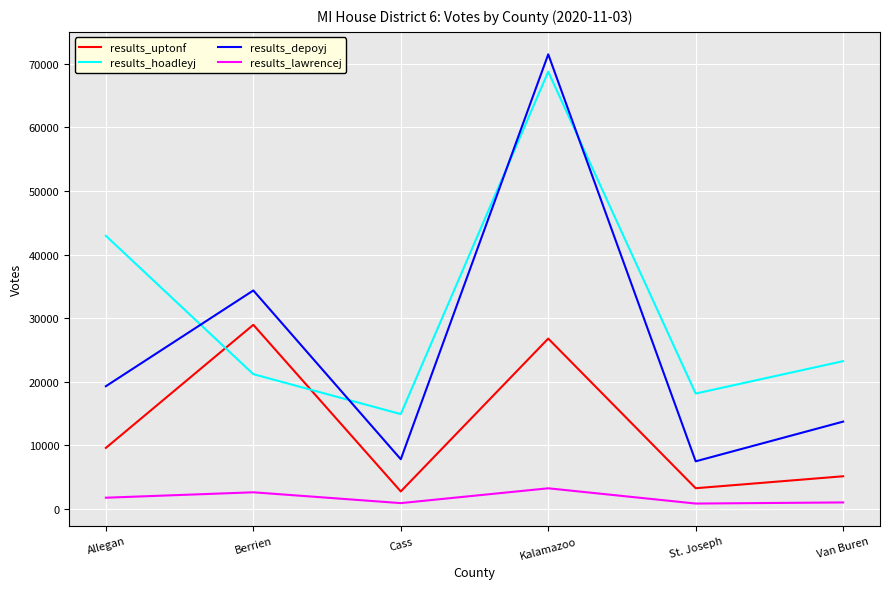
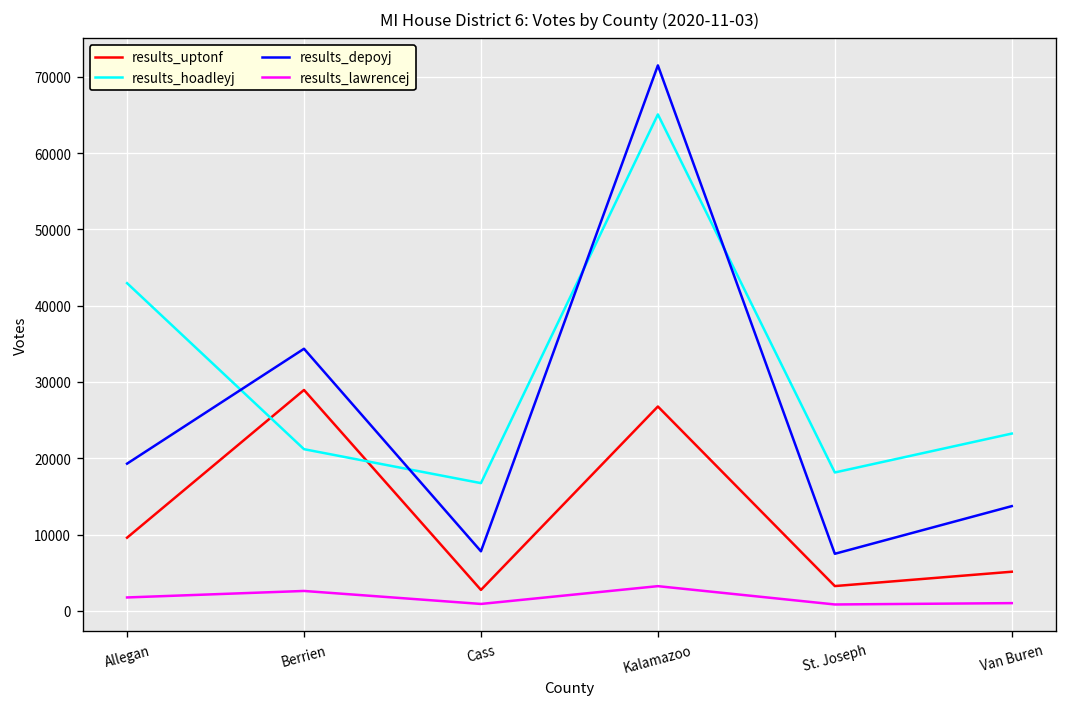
results_hoadleyj, Cass: 15000 -> 17000
results_hoadleyj, Kalamazoo: 69000 -> 65000
